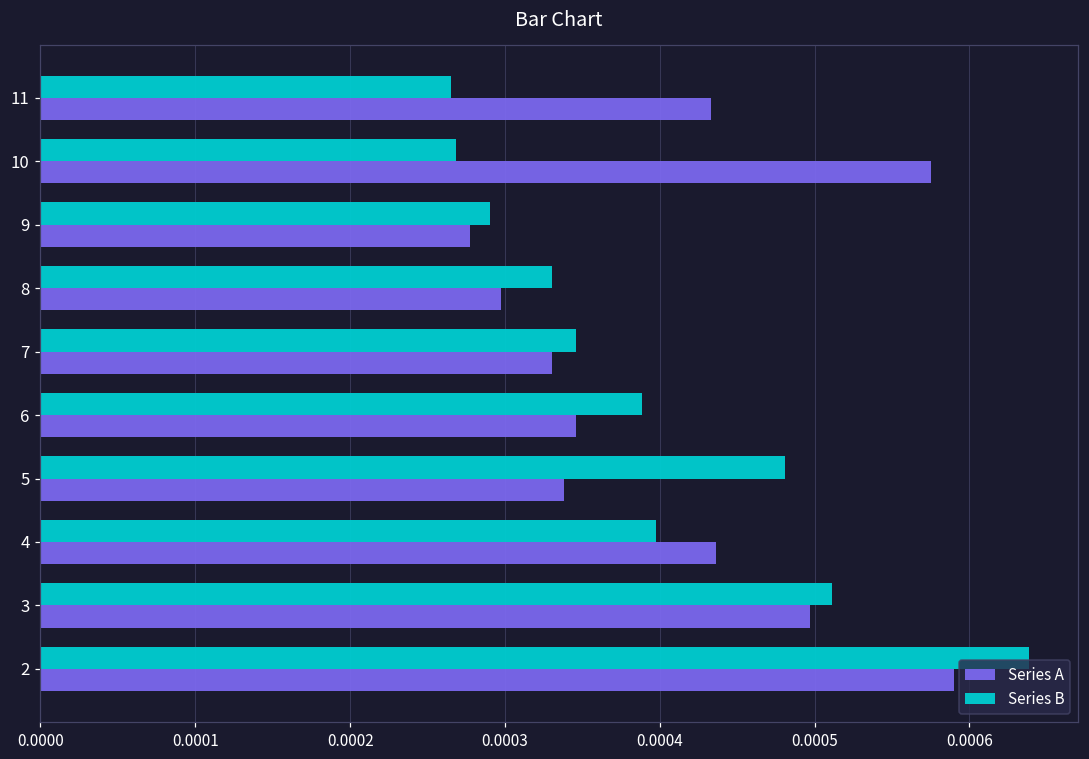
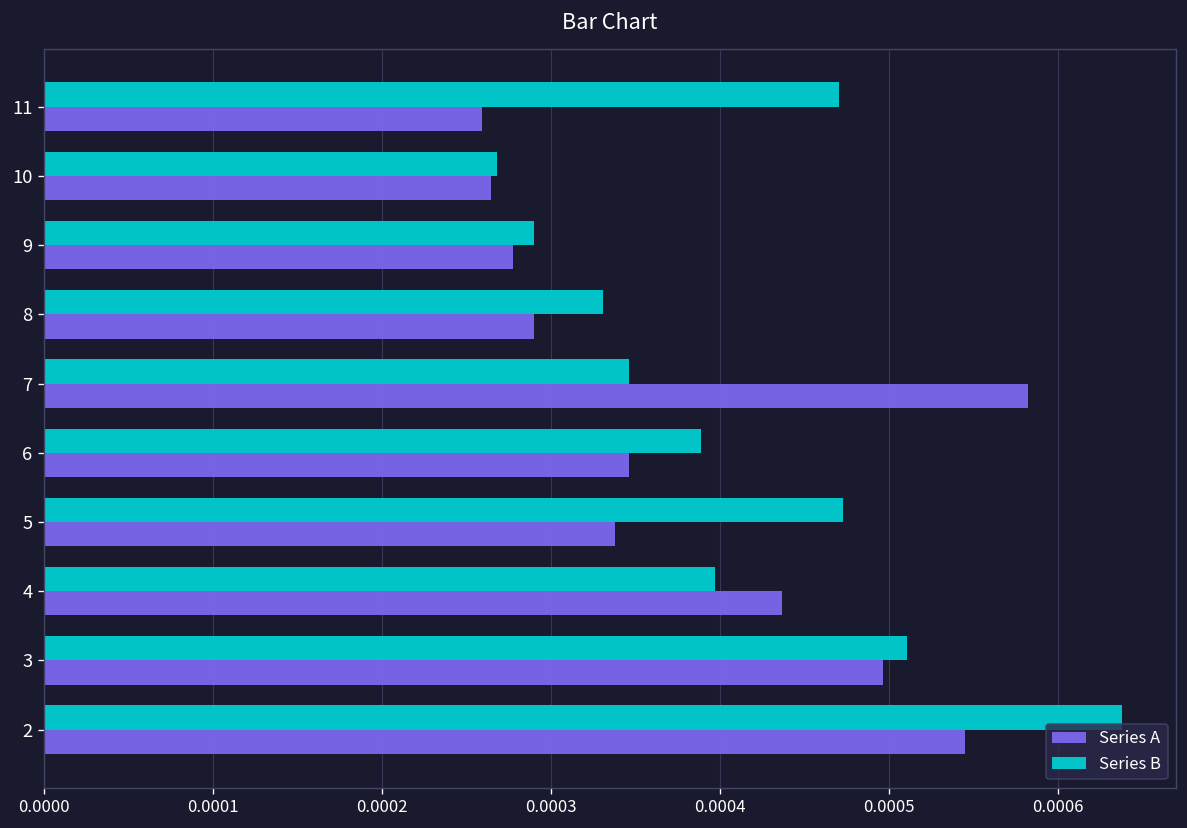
Series B, 11: 0.000265 -> 0.000471
Series A, 11: 0.000433 -> 0.000259
Series A, 10: 0.000575 -> 0.000265
Series A, 8: 0.000297 -> 0.000290
Series A, 7: 0.000331 -> 0.000582
Series B, 5: 0.000481 -> 0.000473
Series A, 2: 0.000590 -> 0.000545
